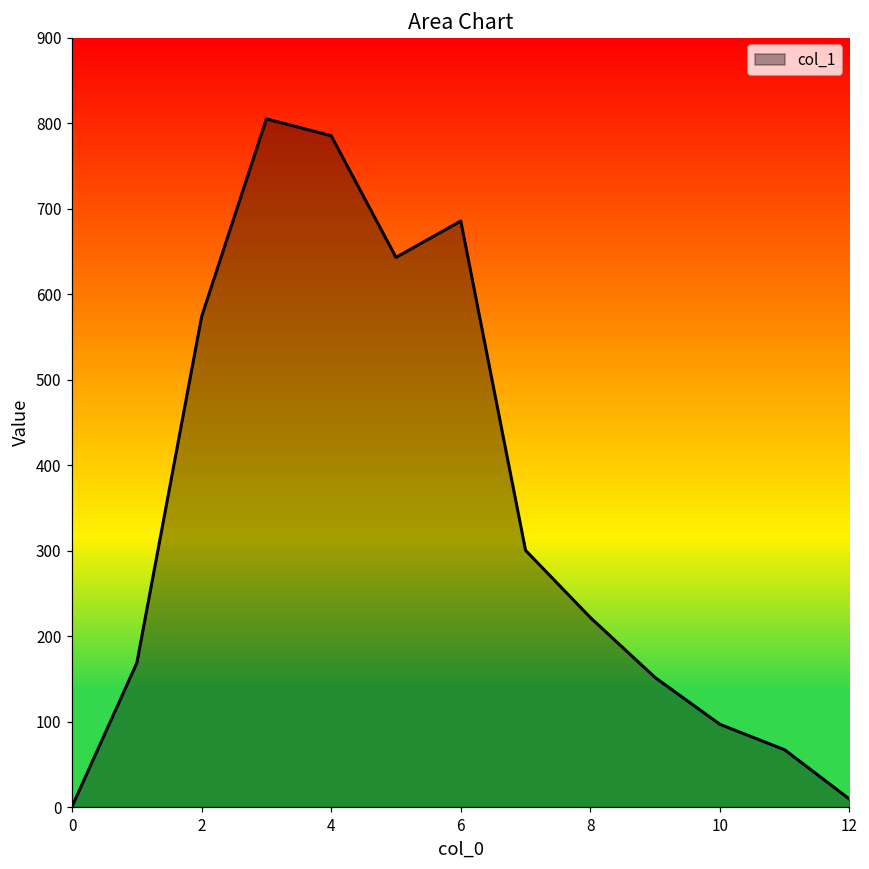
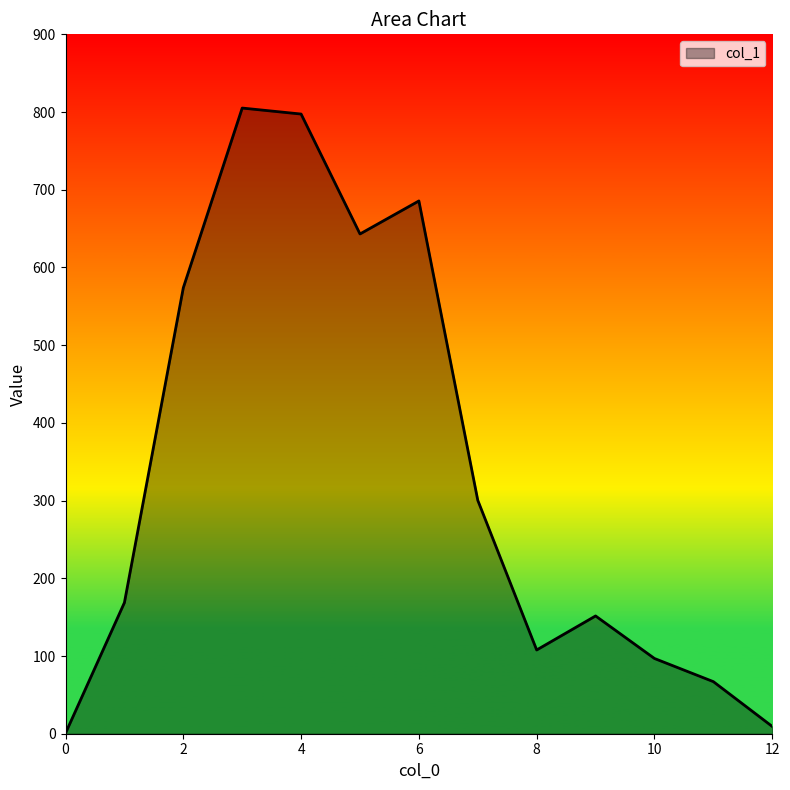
4: 790 -> 800
8: 220 -> 110
